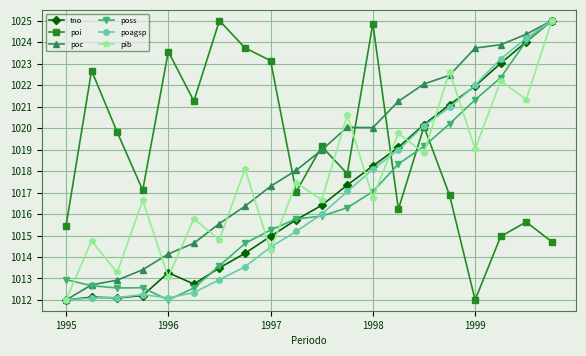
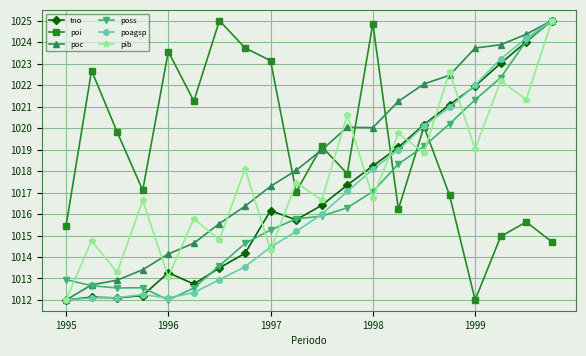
tno, 1997: 1015.0 -> 1016.2
